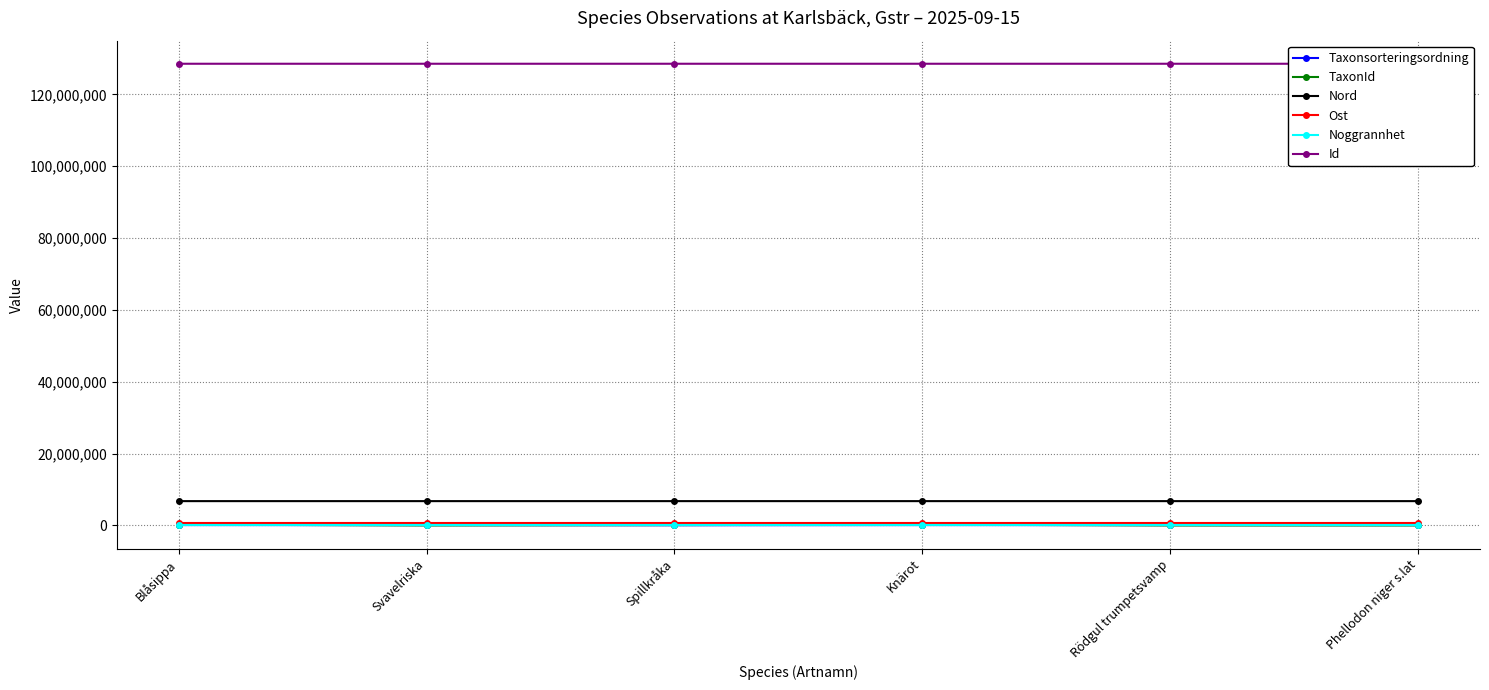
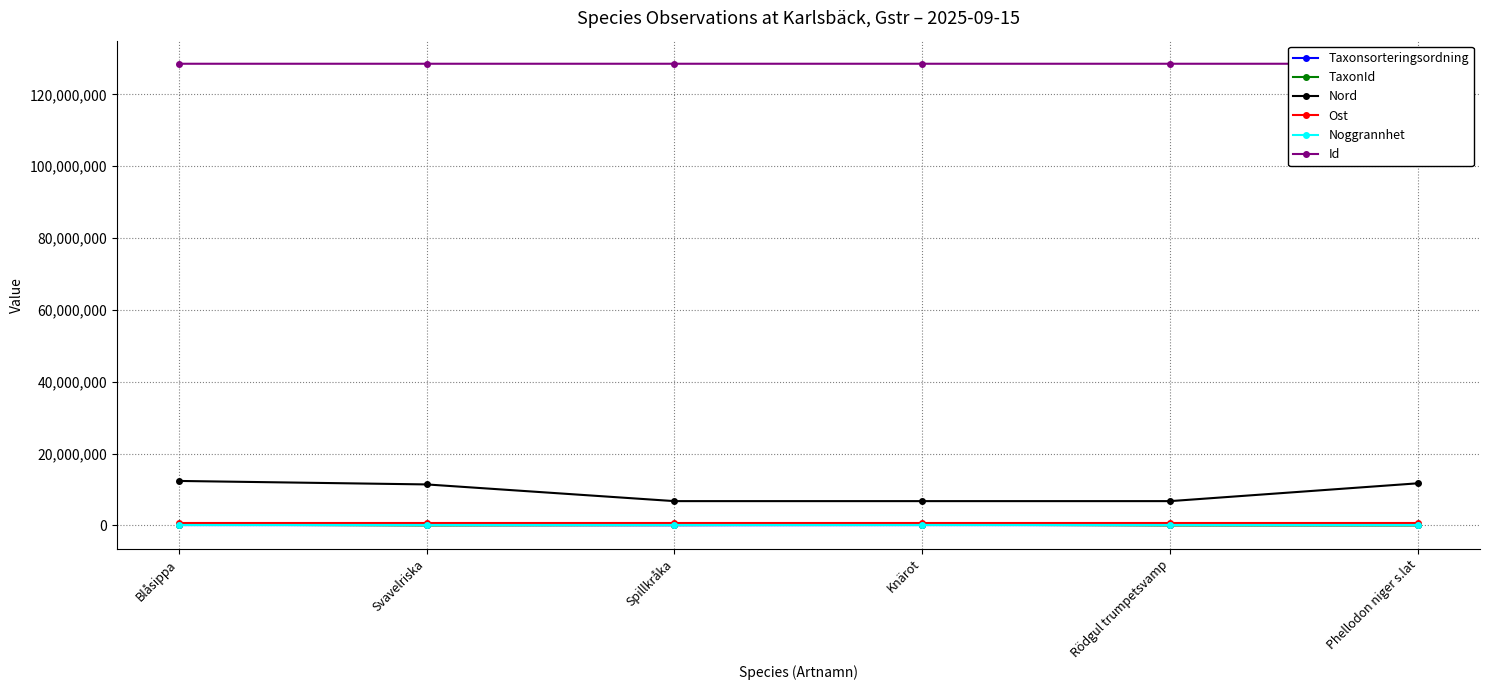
Nord, Blåsippa: 7,000,000 -> 12,000,000
Nord, Svavelriska: 7,000,000 -> 11,000,000
Nord, Phellodon niger s.lat: 7,000,000 -> 12,000,000
